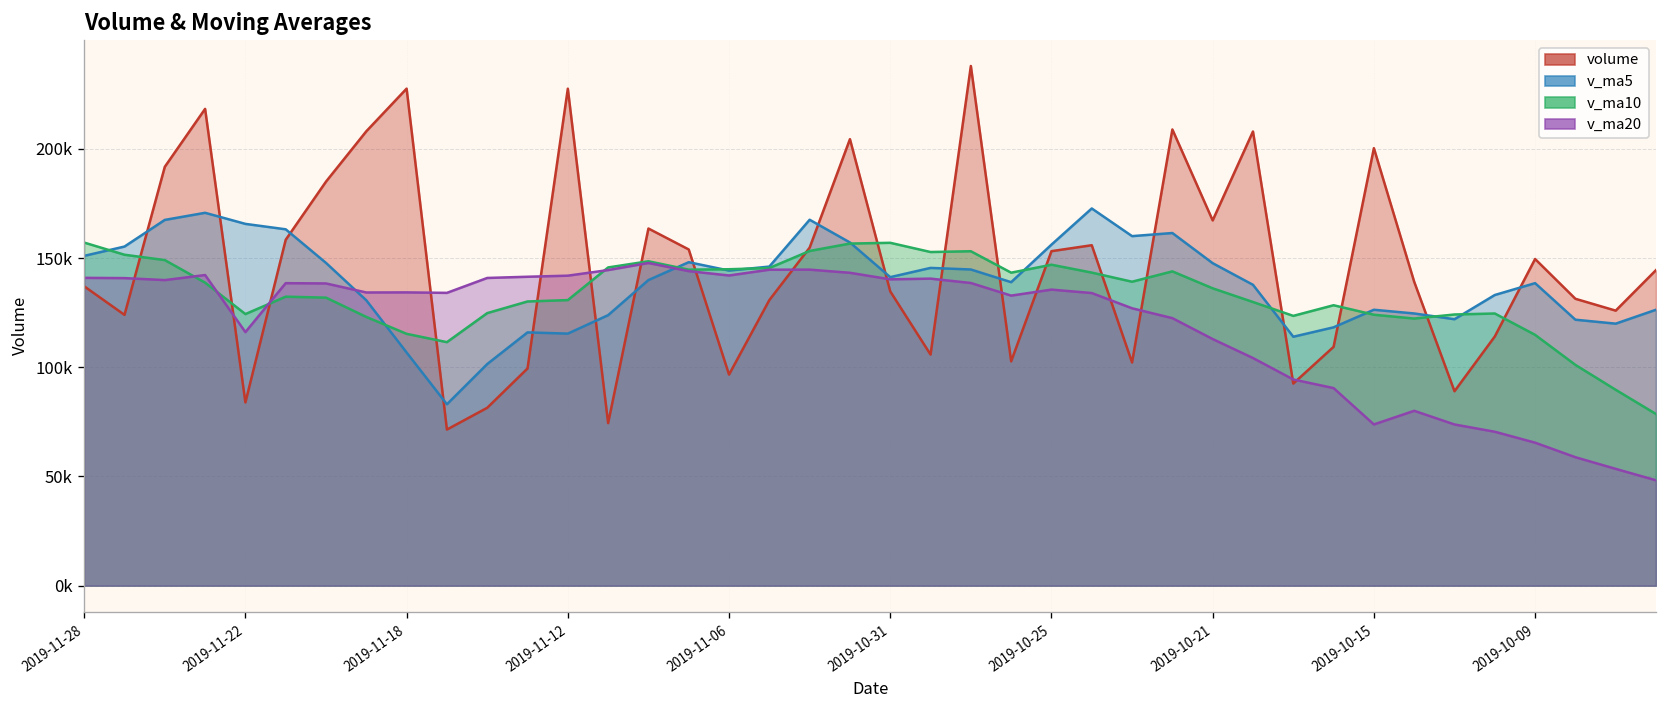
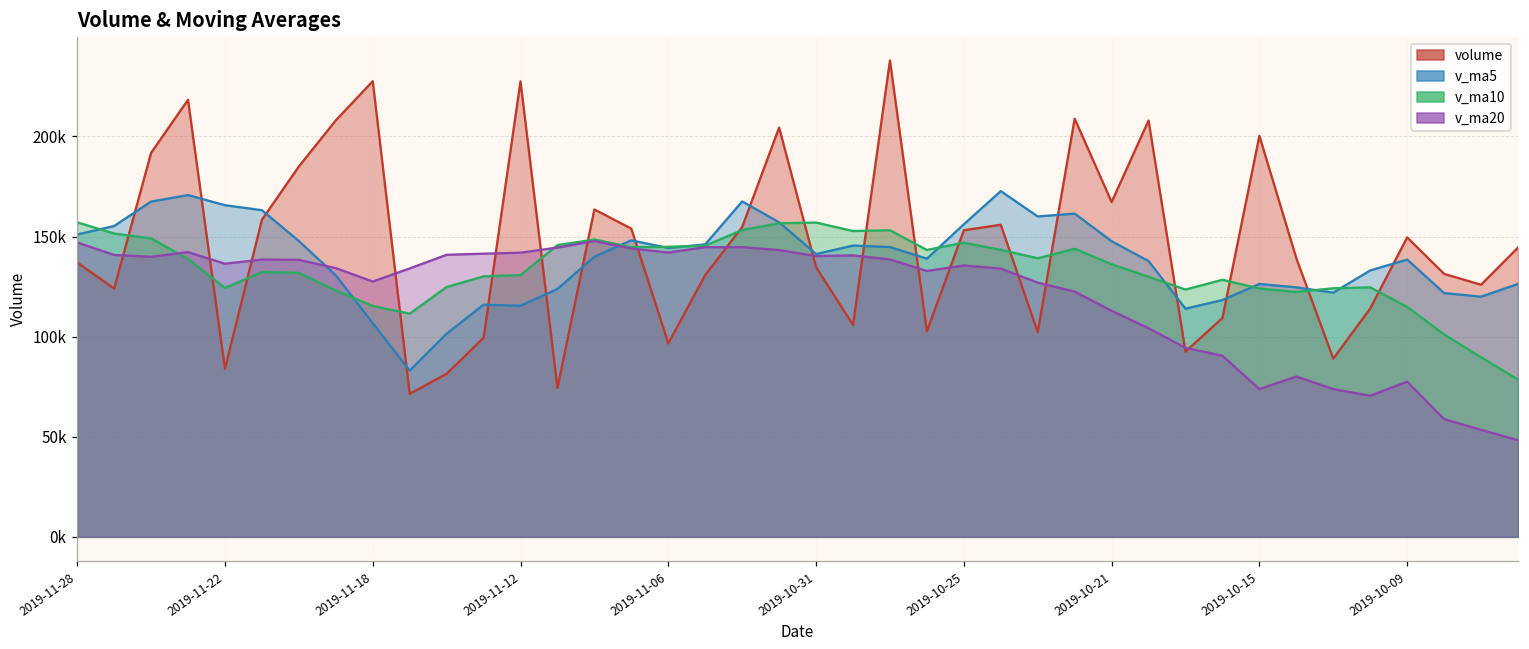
v_ma20, 2019-11-28: 141000 -> 147000
v_ma20, 2019-11-22: 116000 -> 136000
v_ma20, 2019-11-18: 134000 -> 128000
v_ma20, 2019-10-09: 65000 -> 78000
